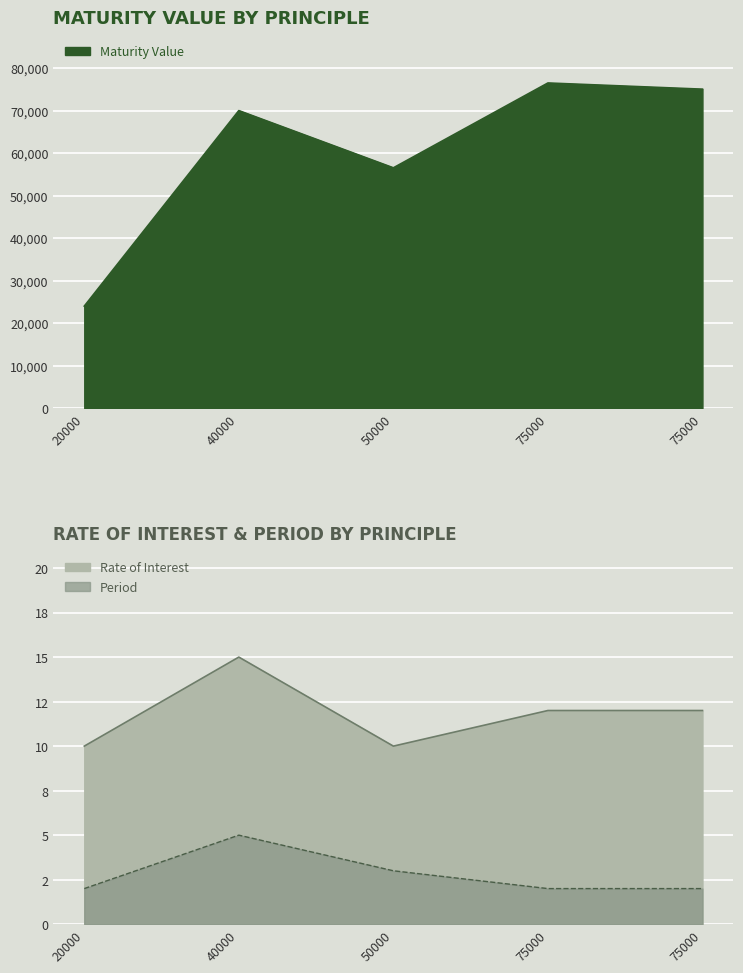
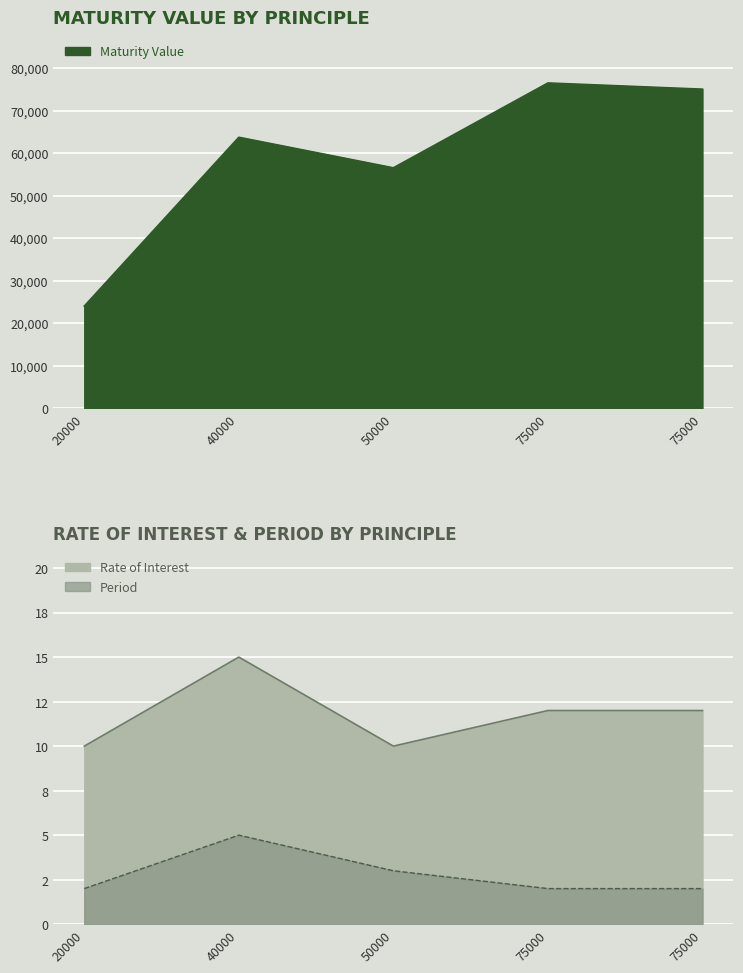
MATURITY VALUE BY PRINCIPLE, 40000: 70,000 -> 64,000
